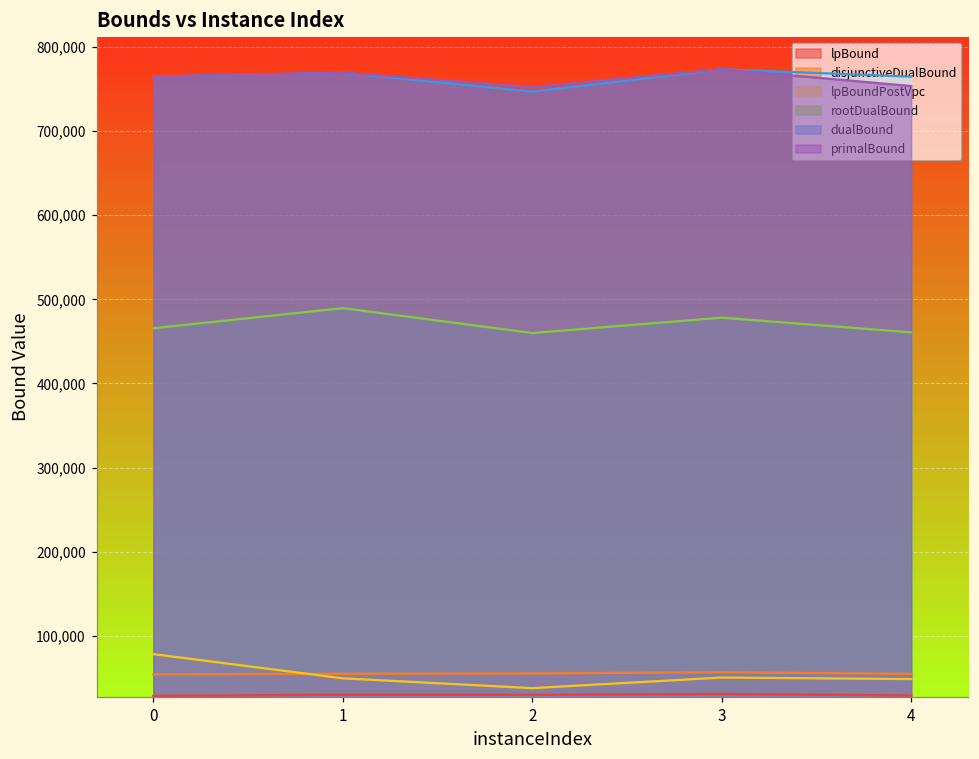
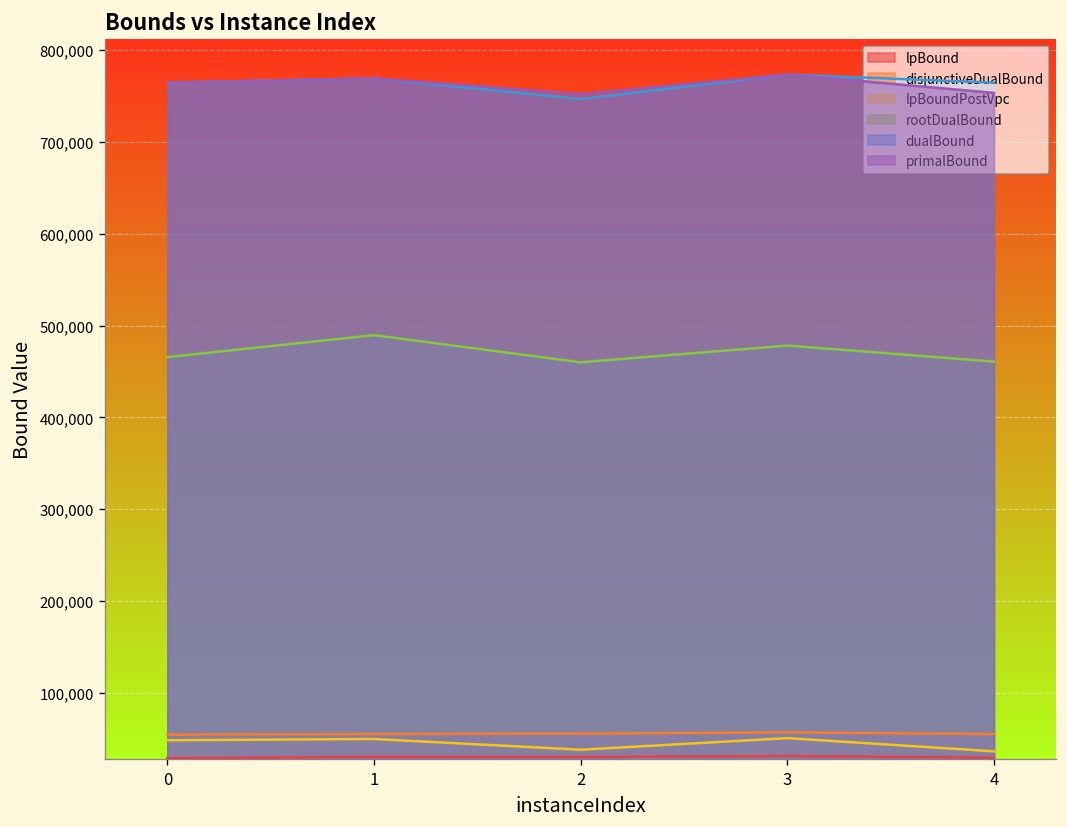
lpBoundPostVpc, 0: 80,000 -> 50,000
lpBoundPostVpc, 4: 50,000 -> 40,000
